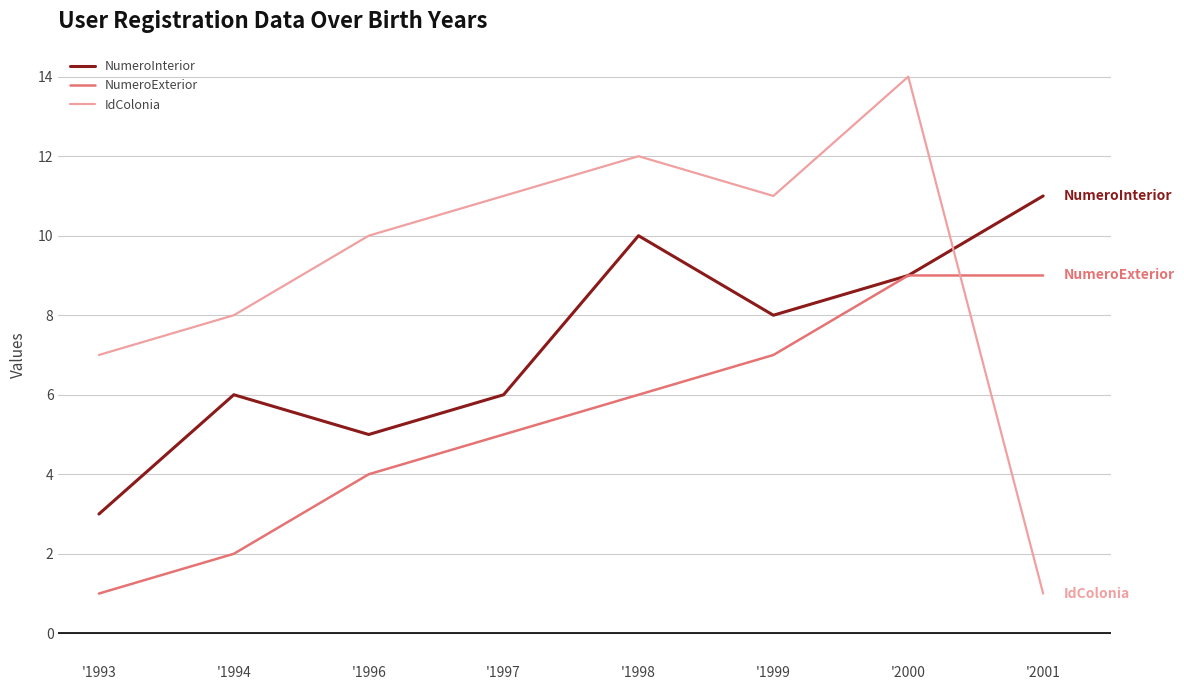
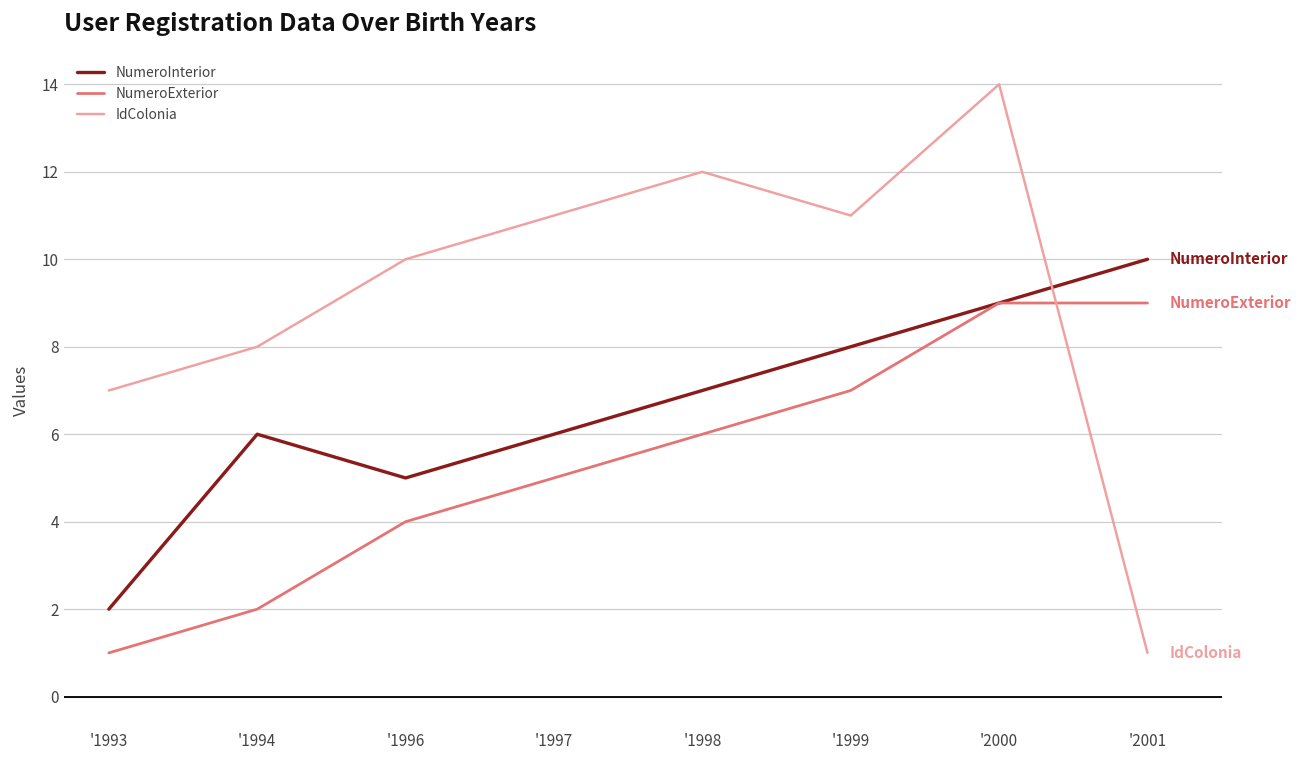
NumeroInterior, '1993: 3 -> 2
NumeroInterior, '1998: 10 -> 7
NumeroInterior, '2001: 11 -> 10
